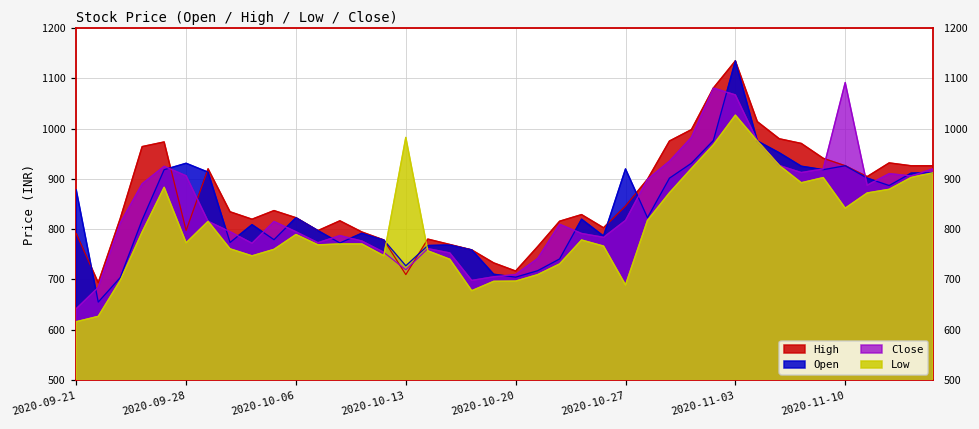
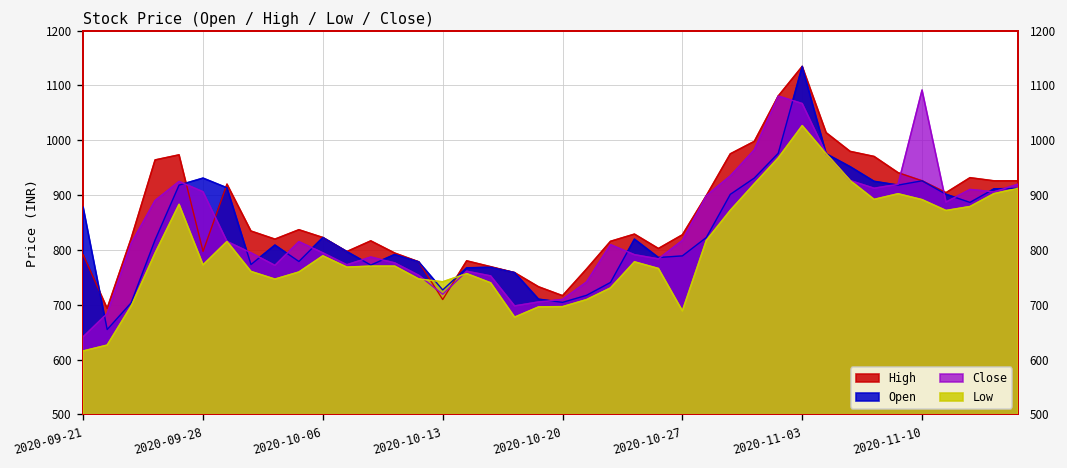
Low, 2020-10-13: 980 -> 740
High, 2020-10-27: 850 -> 830
Open, 2020-10-27: 920 -> 790
Low, 2020-11-10: 840 -> 890
